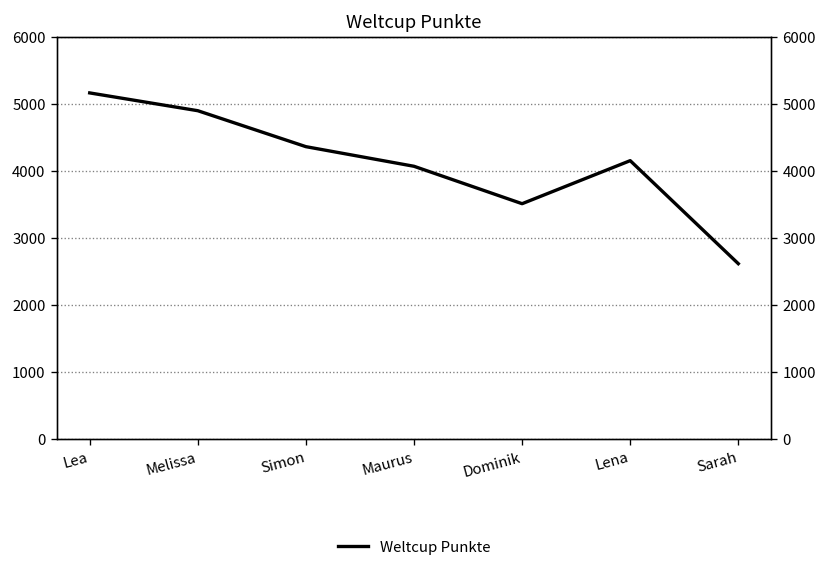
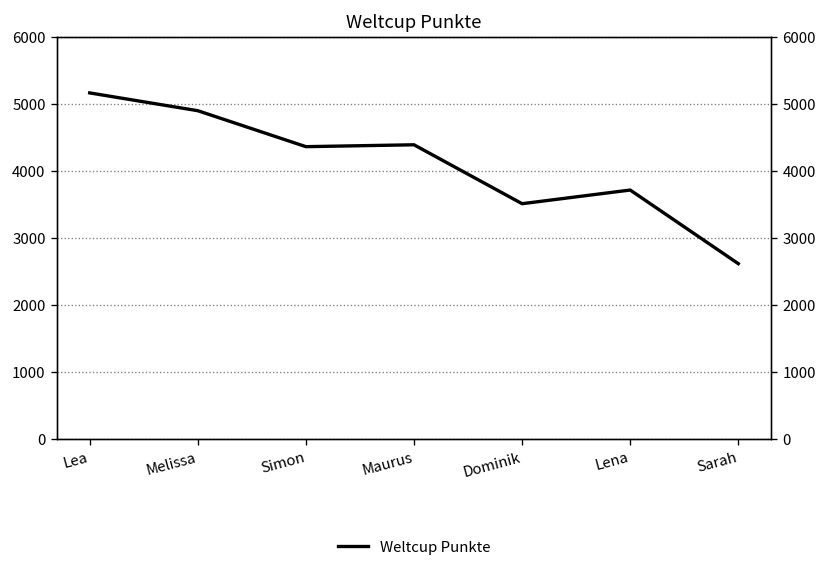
Maurus: 4100 -> 4400
Lena: 4200 -> 3700
